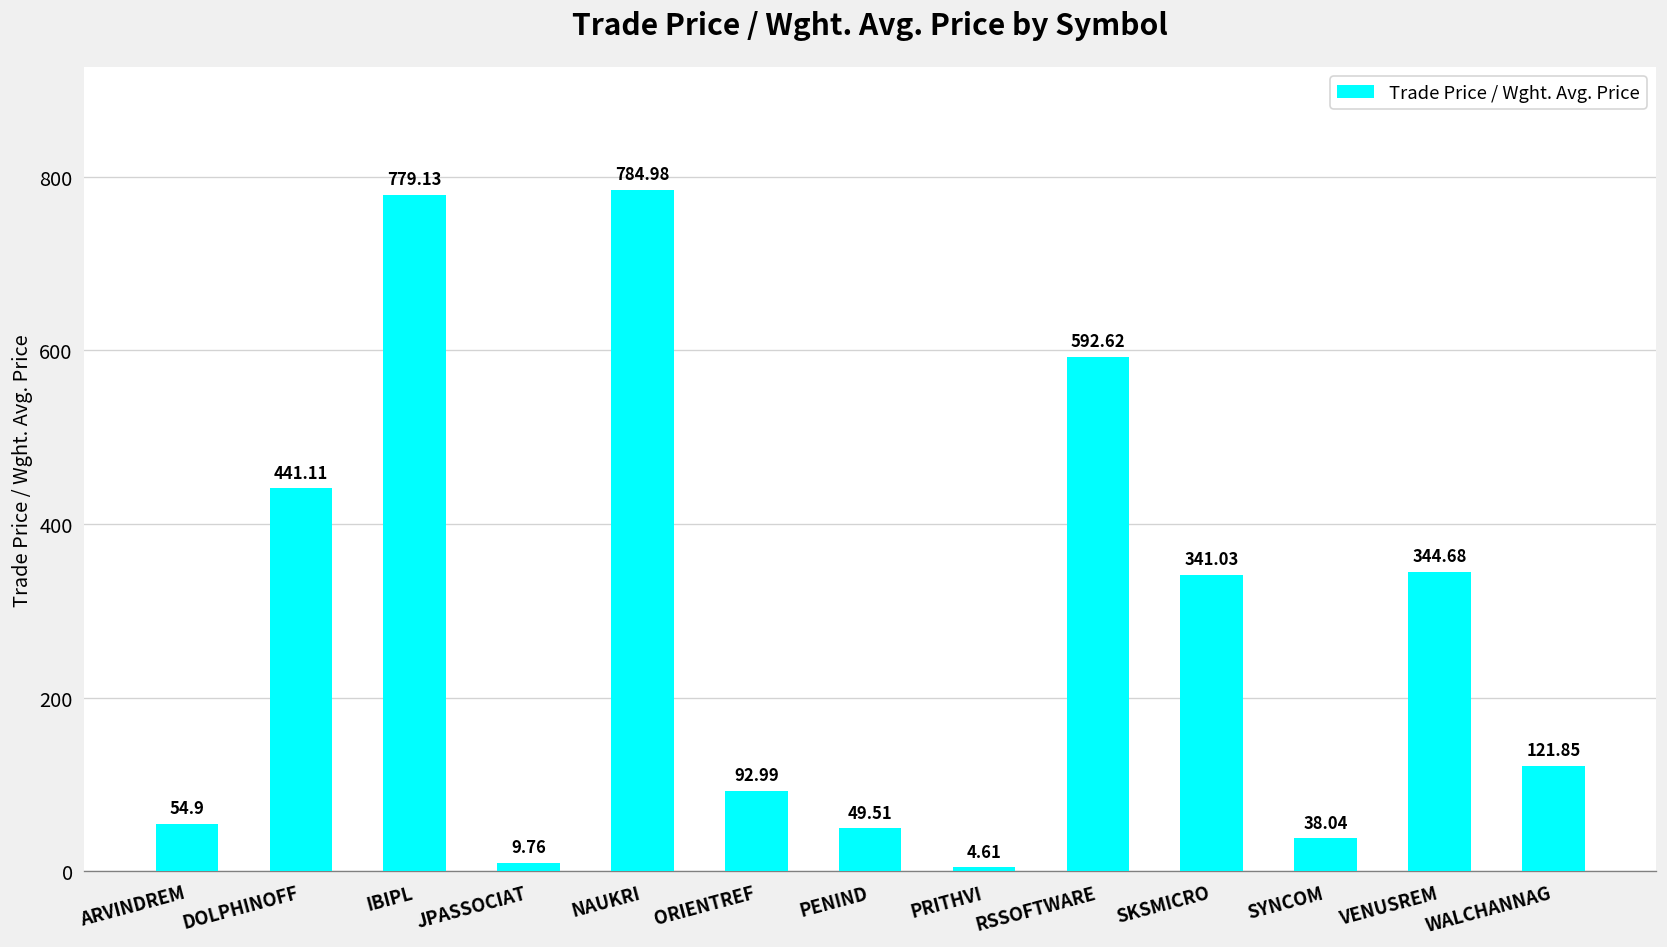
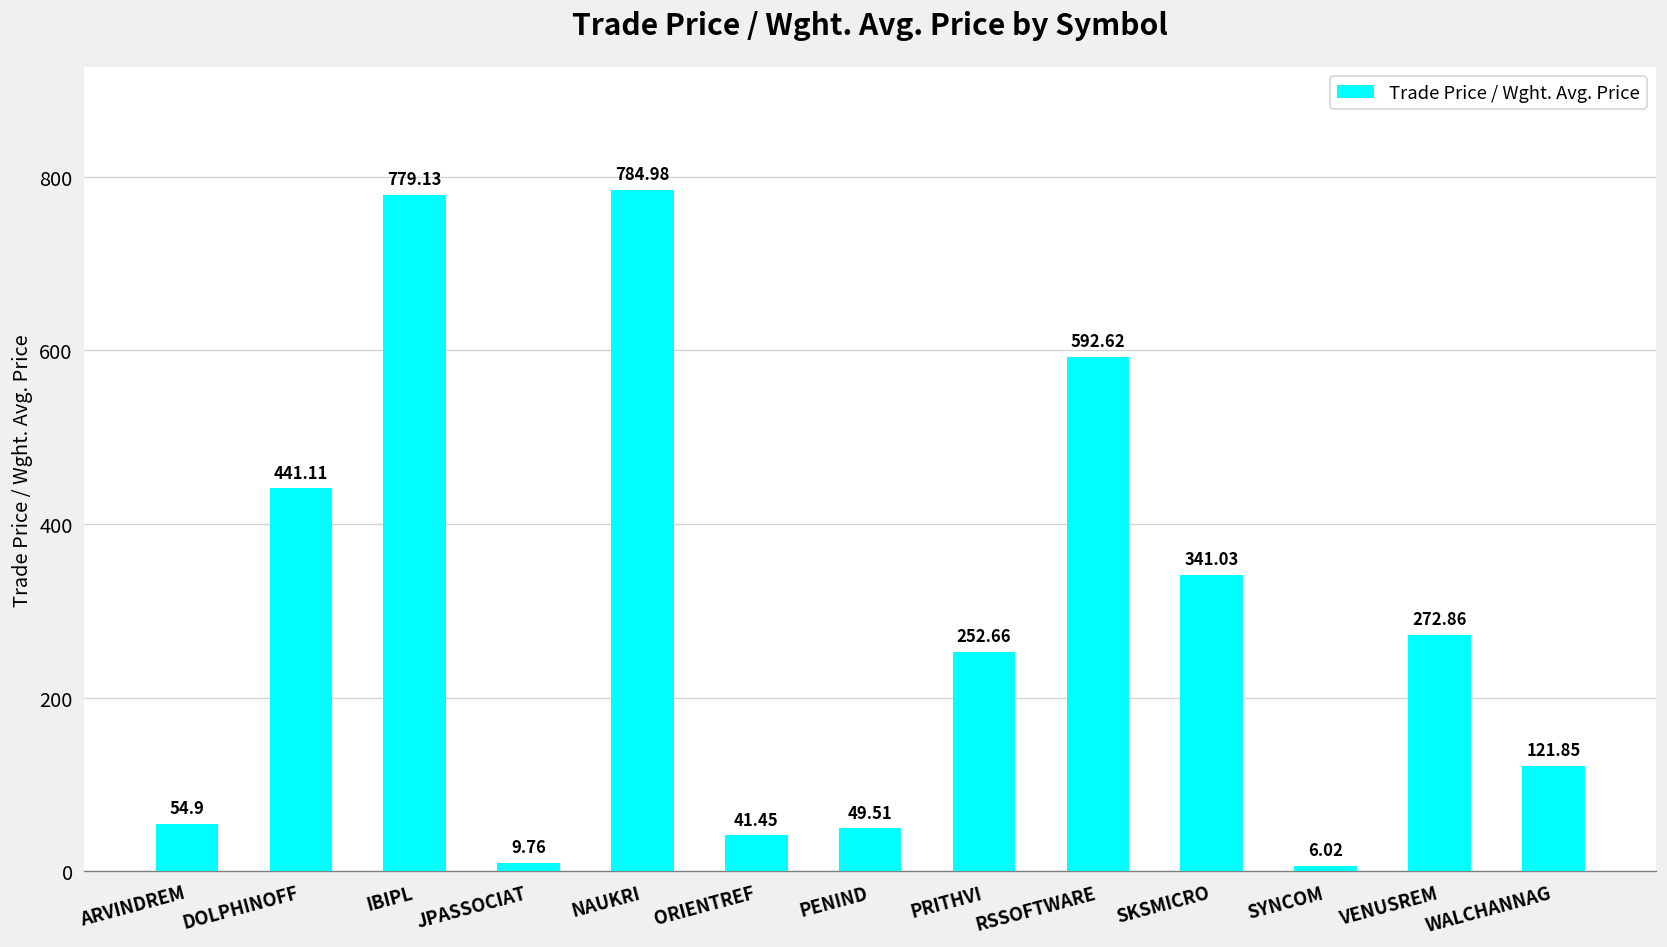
ORIENTREF: 92.99 -> 41.45
PRITHVI: 4.61 -> 252.66
SYNCOM: 38.04 -> 6.02
VENUSREM: 344.68 -> 272.86
